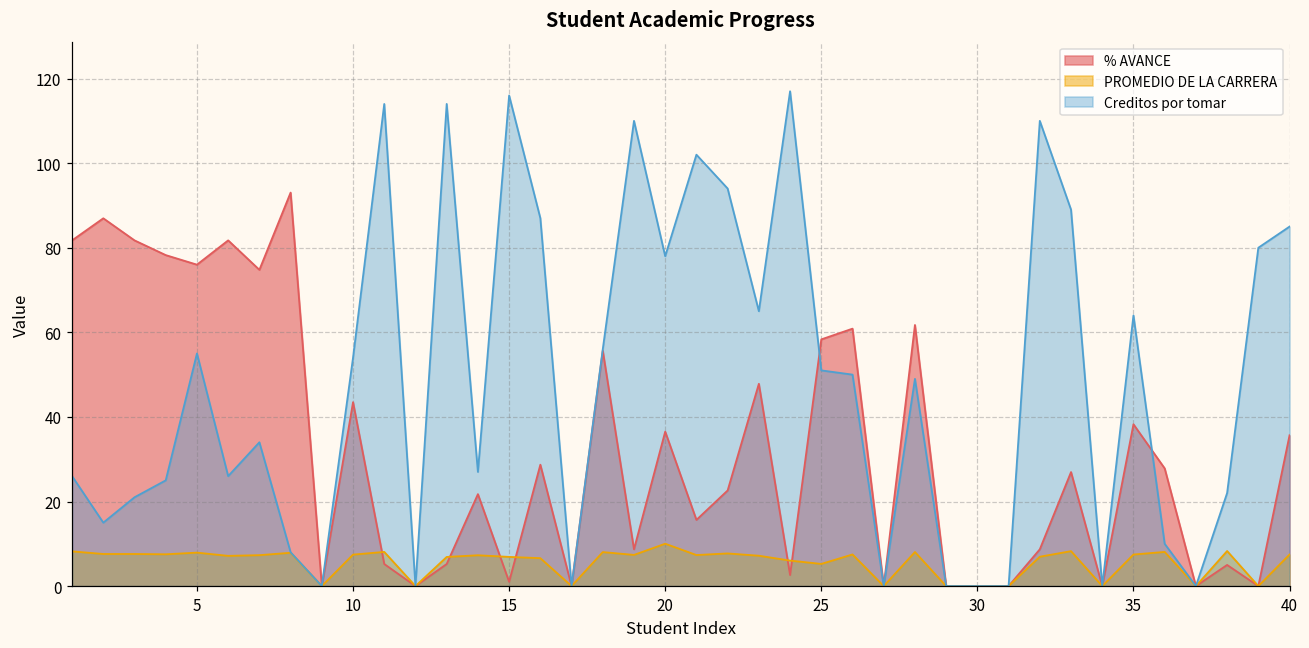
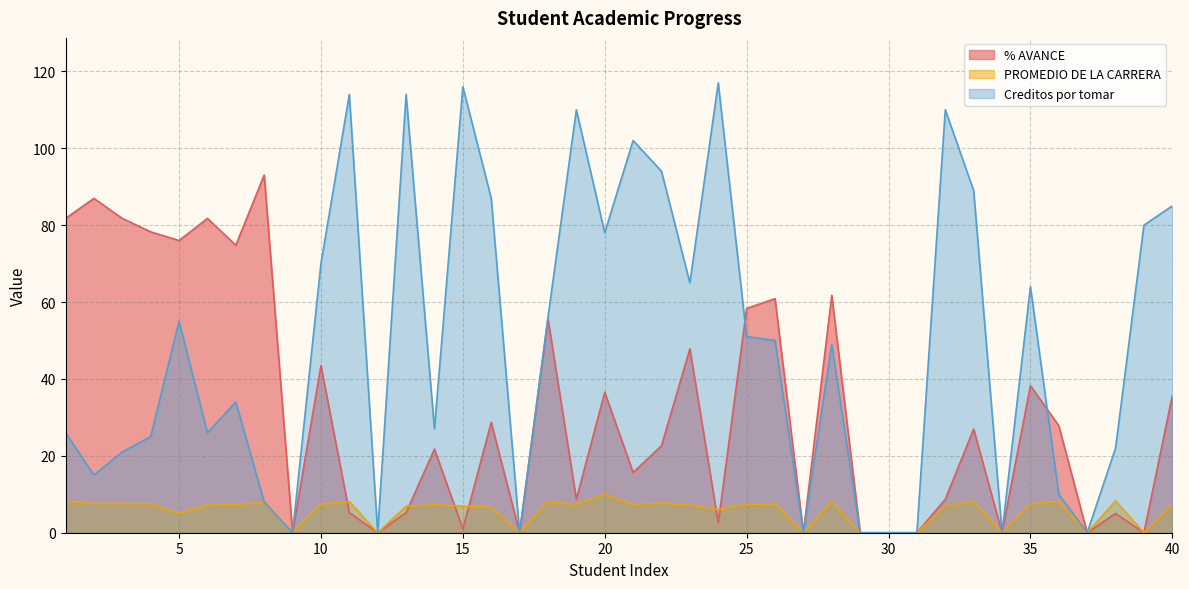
PROMEDIO DE LA CARRERA, 5: 8 -> 5
Creditos por tomar, 10: 54 -> 70
PROMEDIO DE LA CARRERA, 25: 5 -> 7
